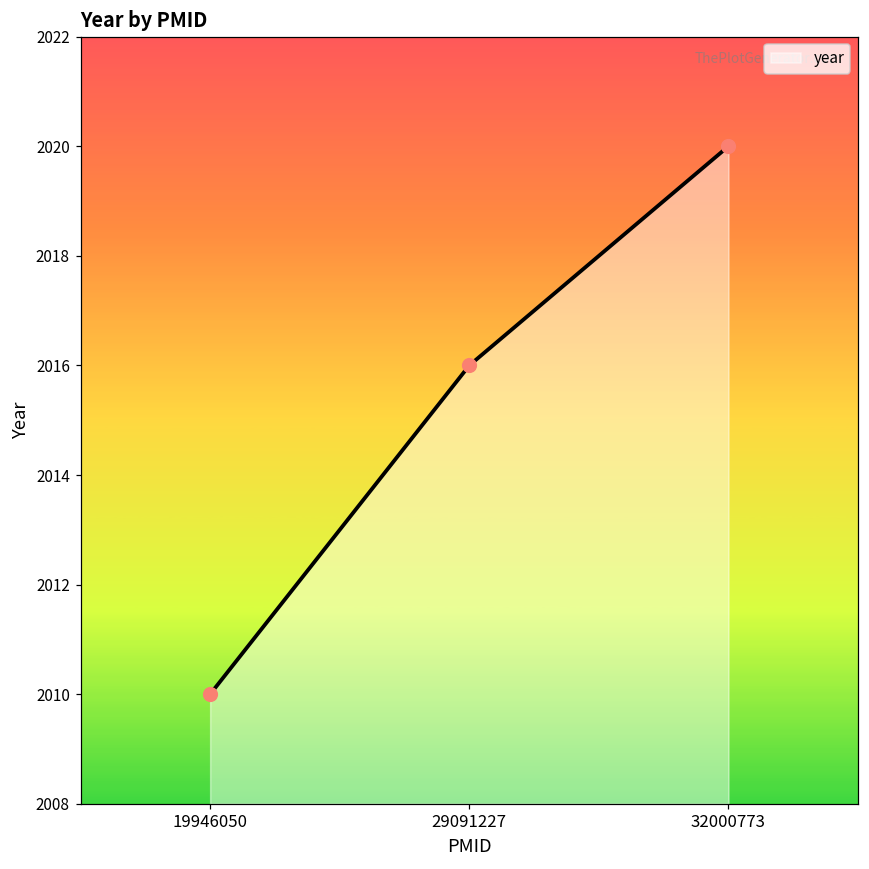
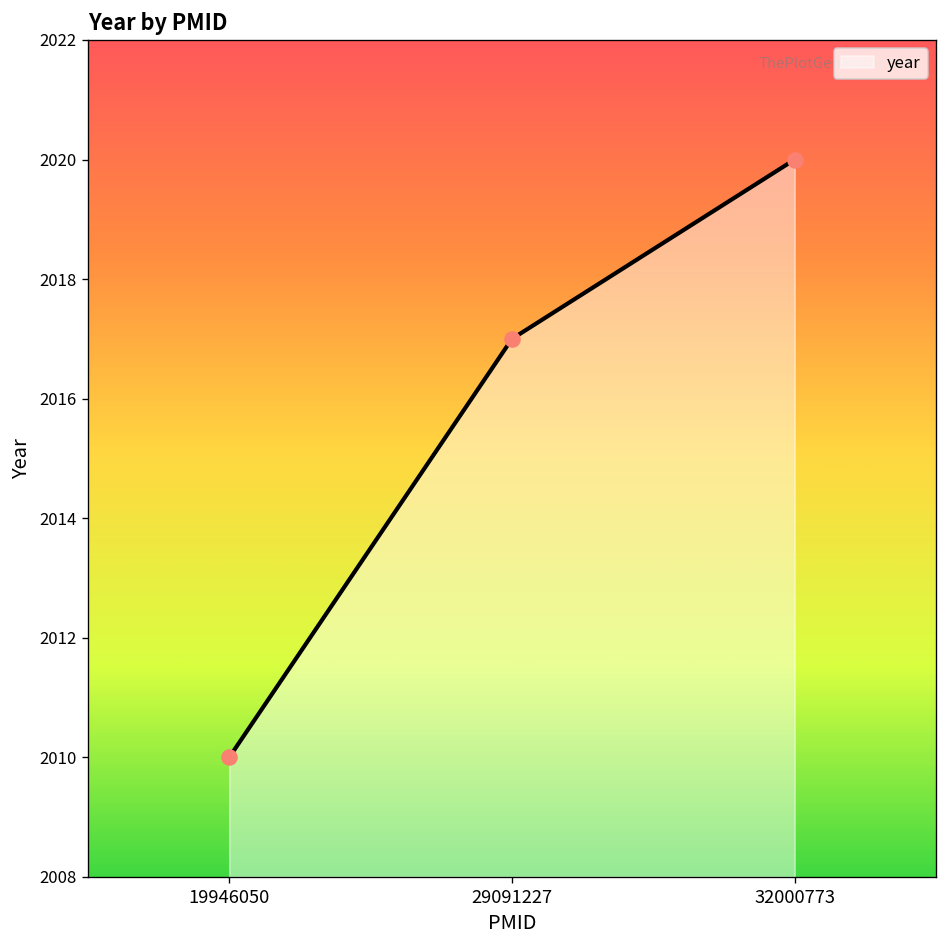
29091227: 2016 -> 2017
